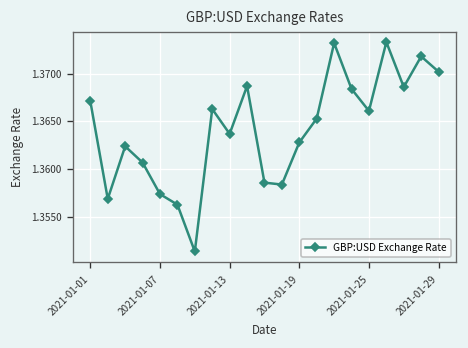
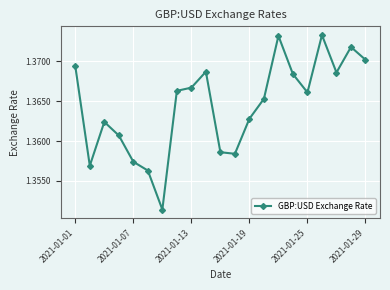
2021-01-01: 1.367 -> 1.369
2021-01-13: 1.364 -> 1.367
